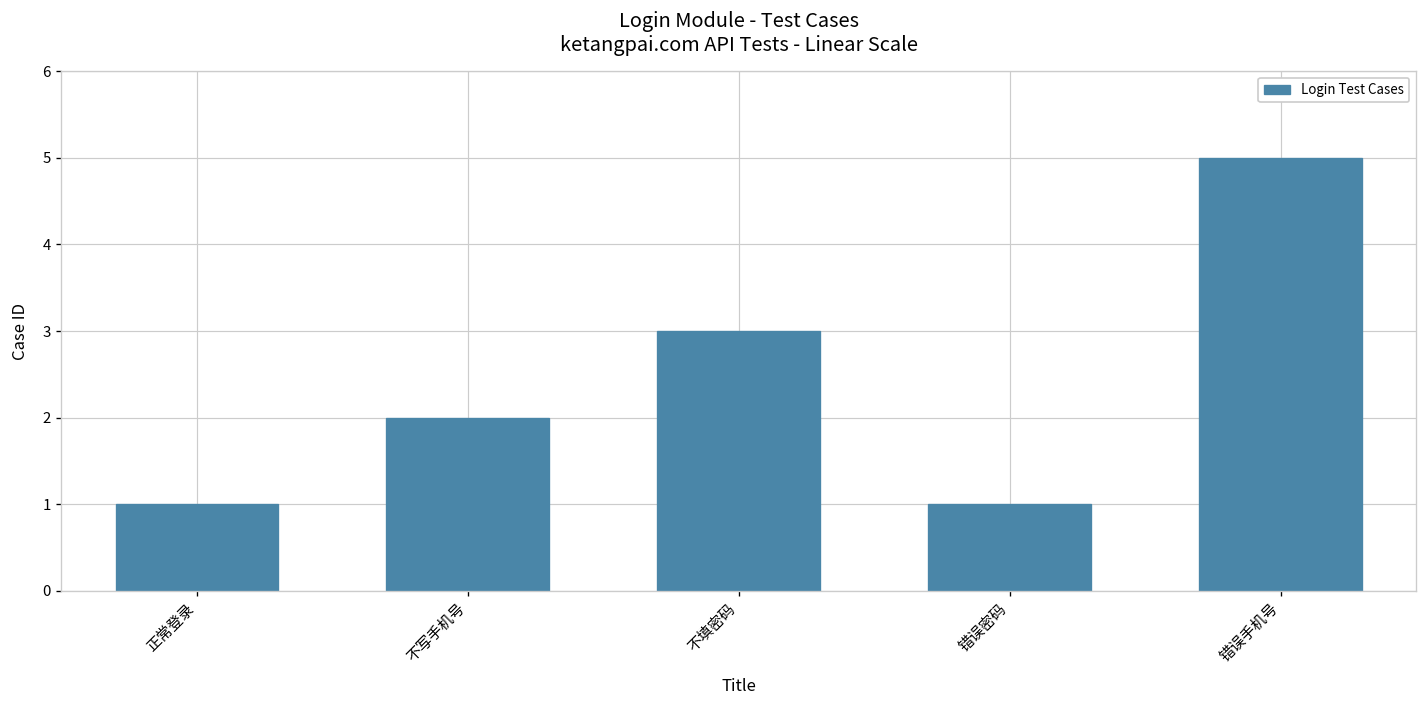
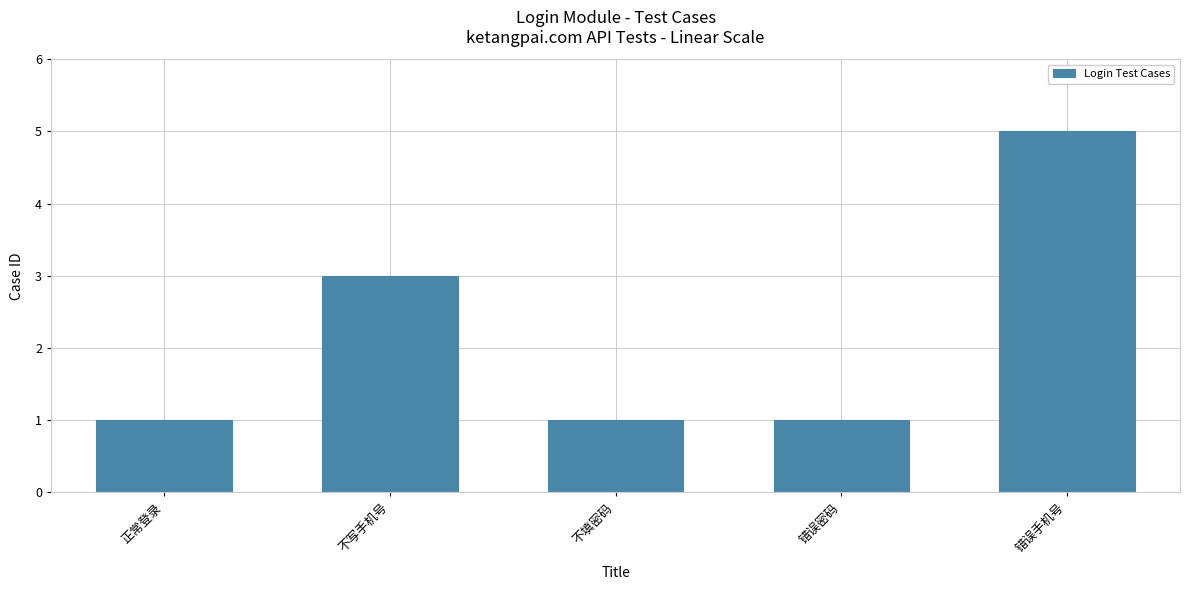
不写手机号: 2 -> 3
不填密码: 3 -> 1
